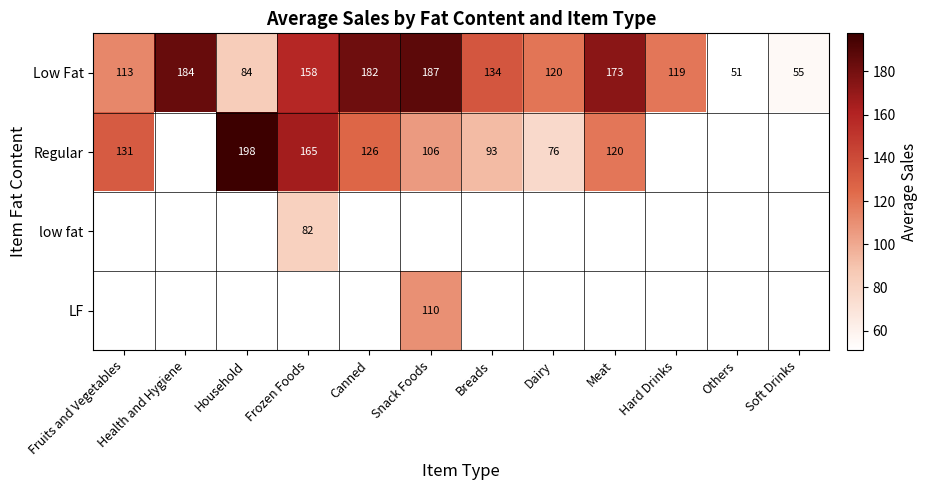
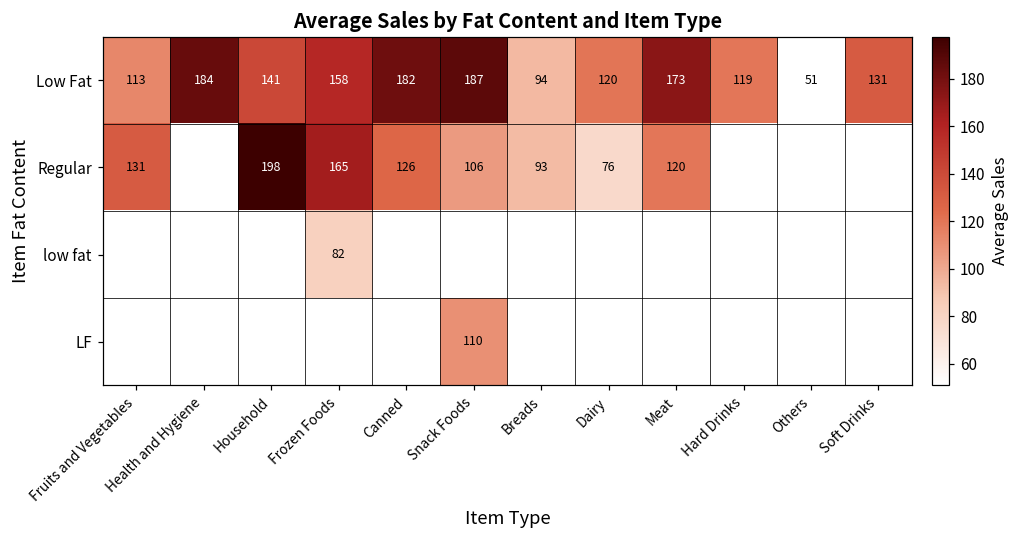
Low Fat, Household: 84 -> 141
Low Fat, Breads: 134 -> 94
Low Fat, Soft Drinks: 55 -> 131
